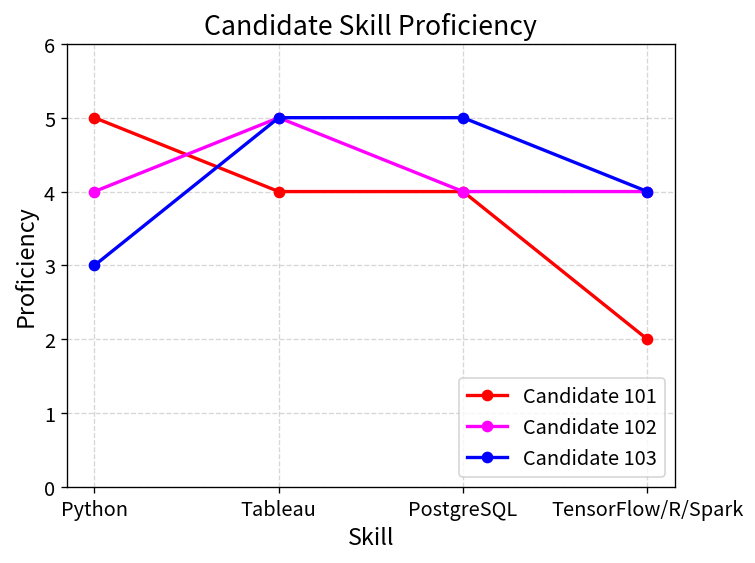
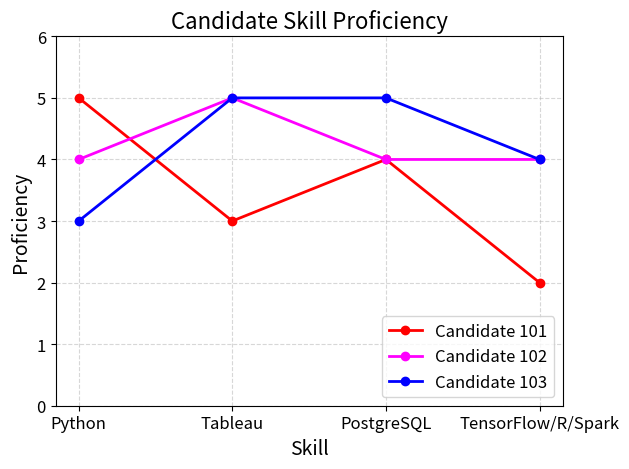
Candidate 101, Tableau: 4 -> 3
